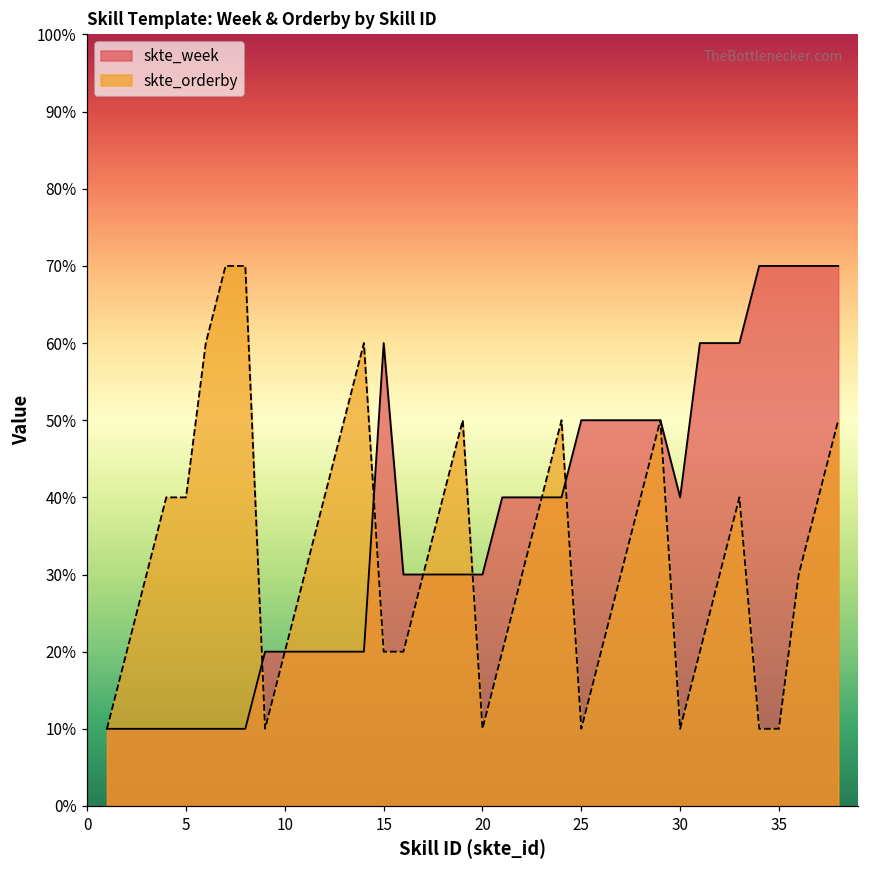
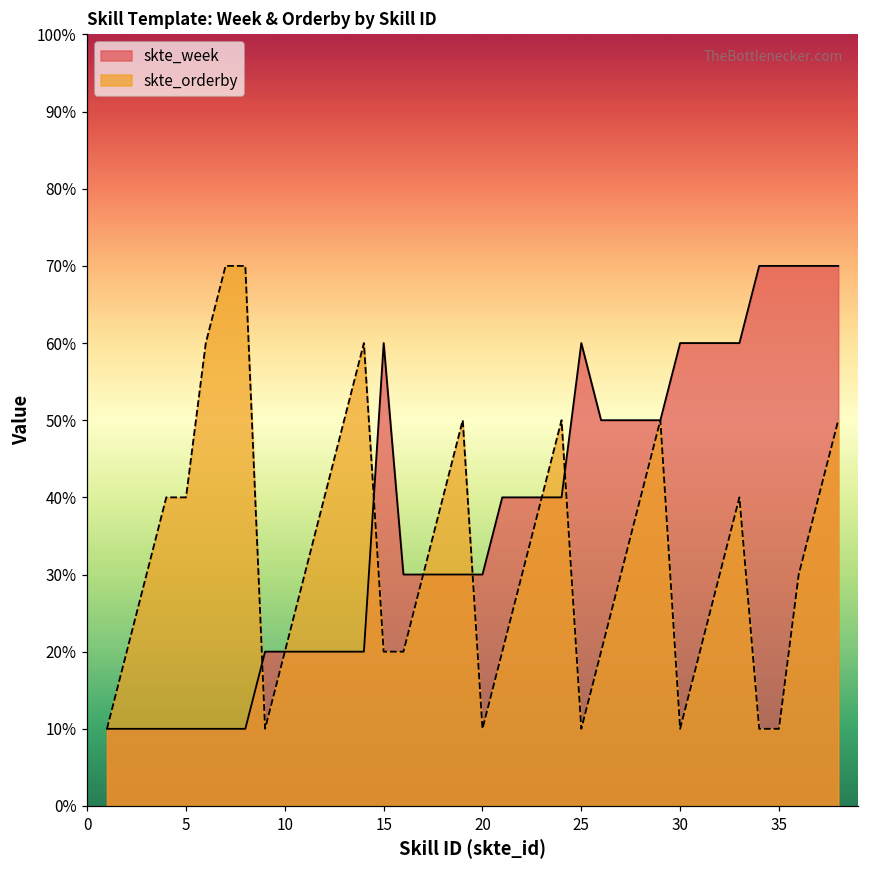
skte_week, 25: 50% -> 60%
skte_week, 30: 40% -> 60%
